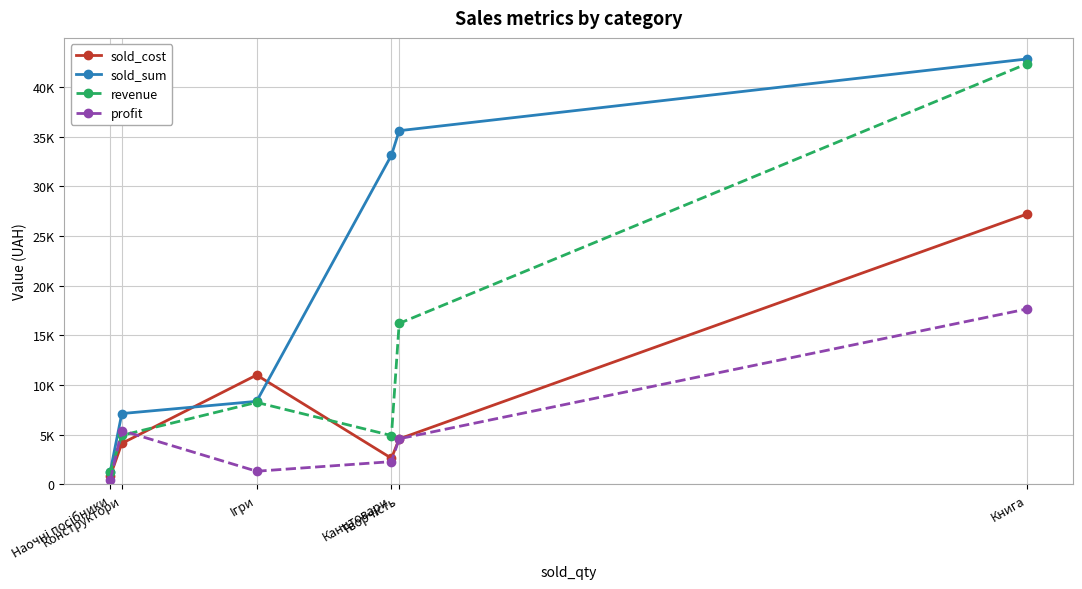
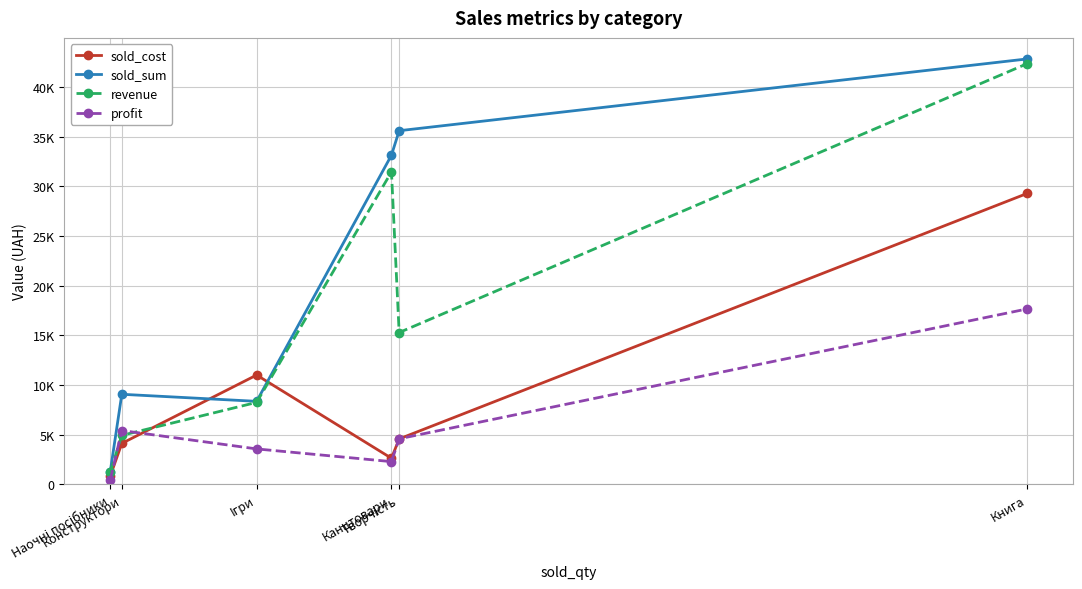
sold_sum, Конструктори: 7000 -> 9000
profit, Ігри: 1000 -> 4000
revenue, Канцтовари: 5000 -> 31000
revenue, Творчість: 16000 -> 15000
sold_cost, Книга: 27000 -> 29000
